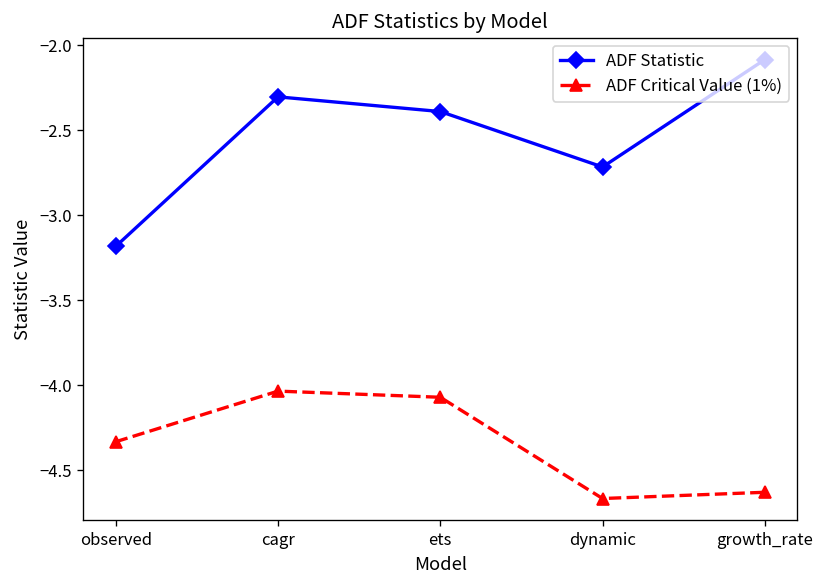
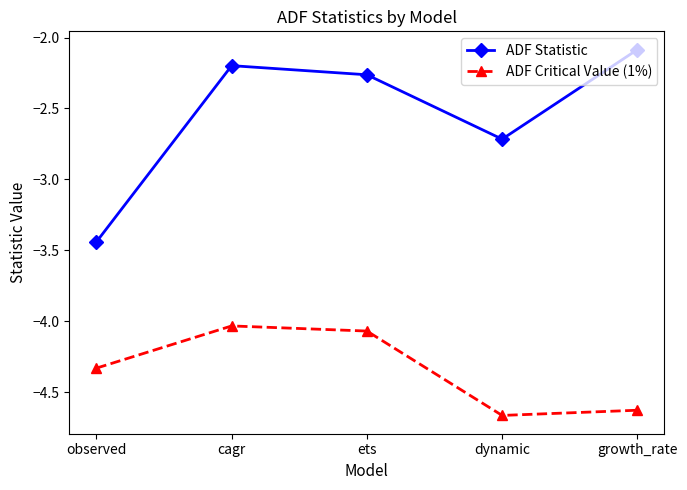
ADF Statistic, observed: -3.18 -> -3.44
ADF Statistic, cagr: -2.30 -> -2.20
ADF Statistic, ets: -2.39 -> -2.26
